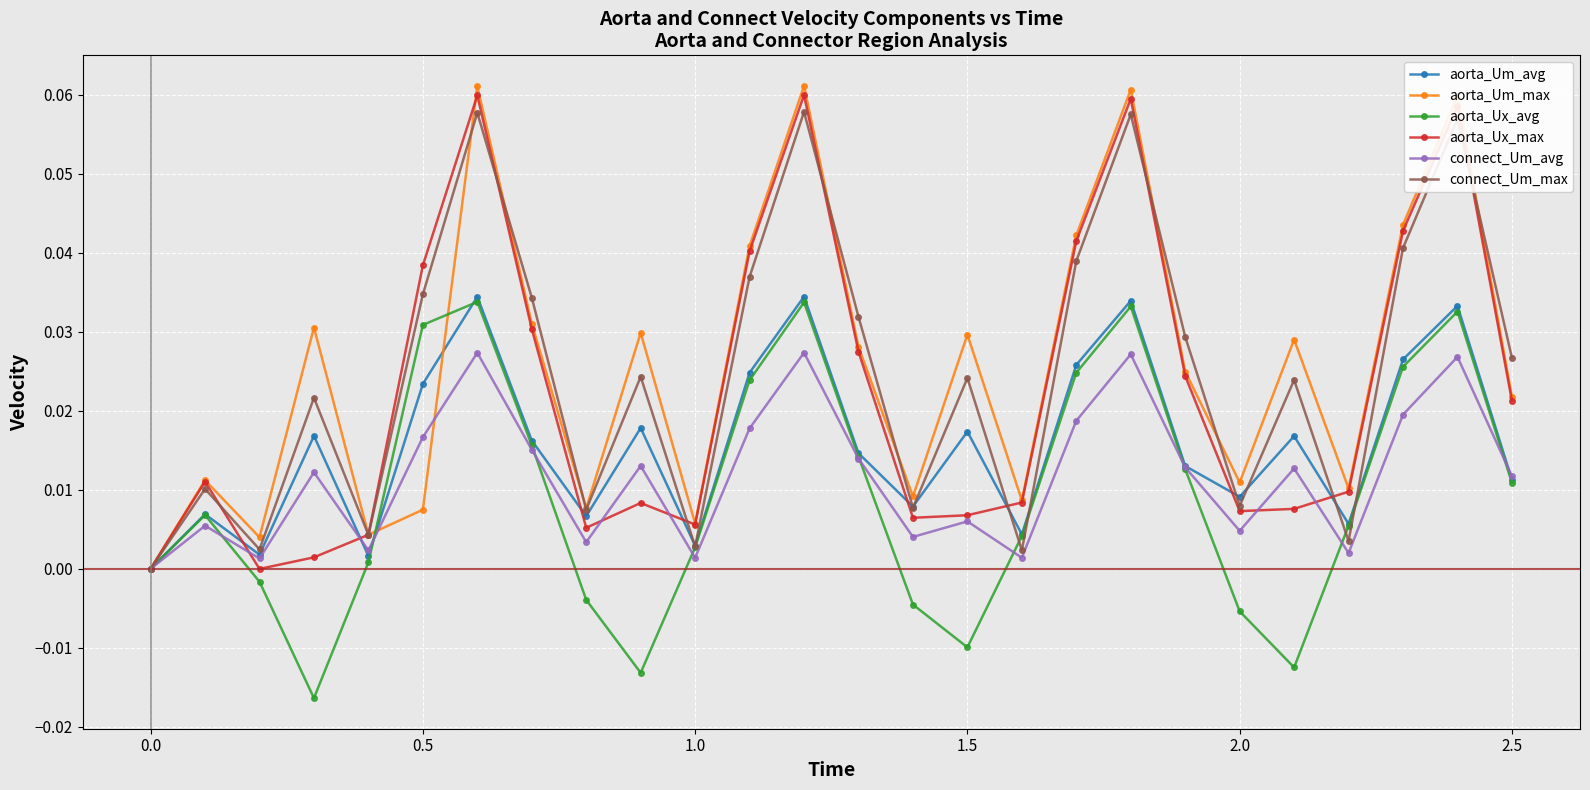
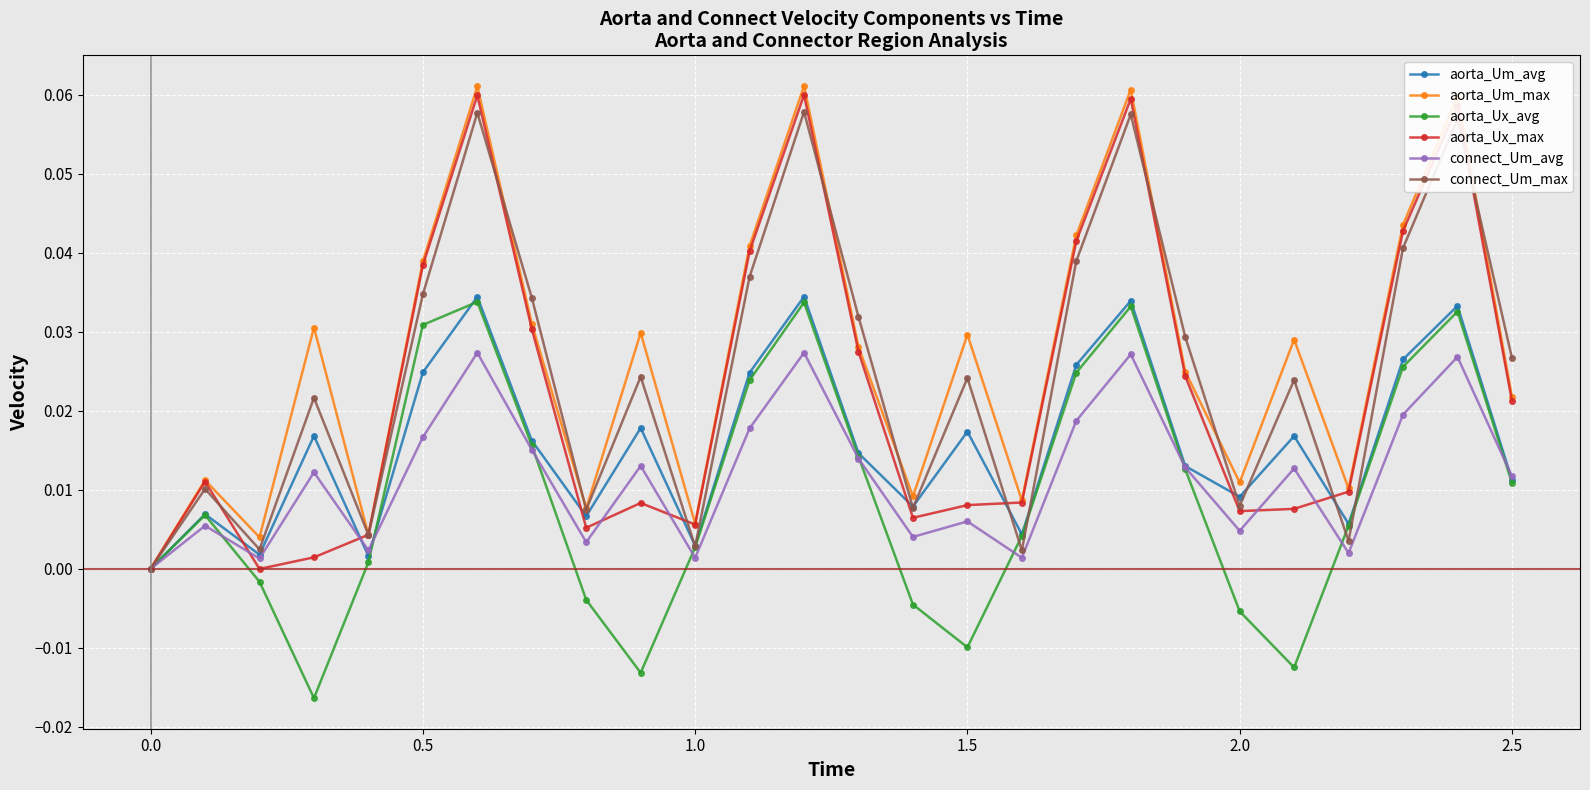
aorta_Um_avg, 0.5: 0.023 -> 0.025
aorta_Um_max, 0.5: 0.007 -> 0.039
aorta_Ux_max, 1.5: 0.007 -> 0.008
